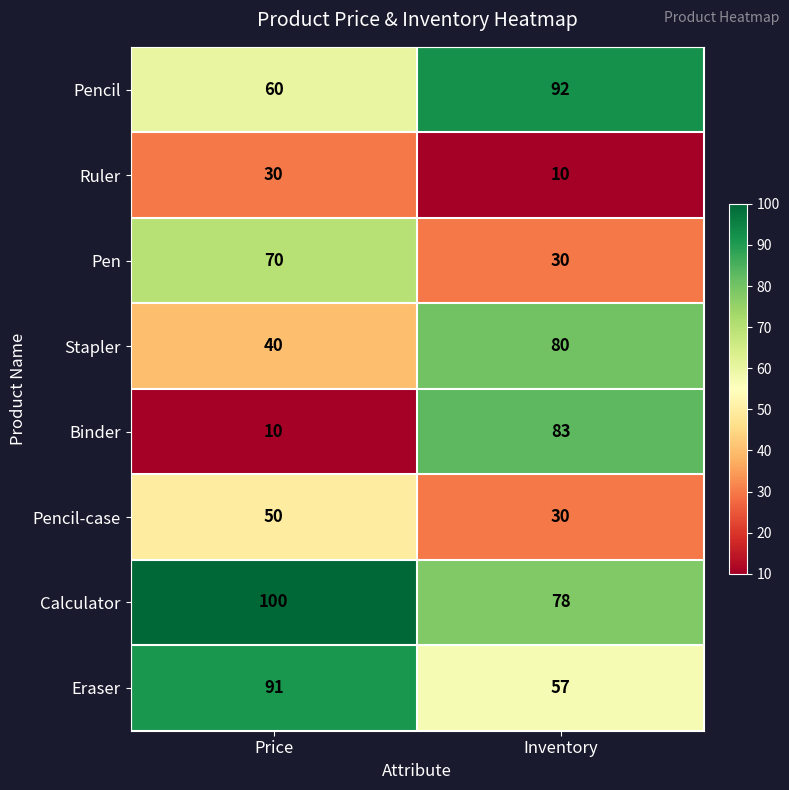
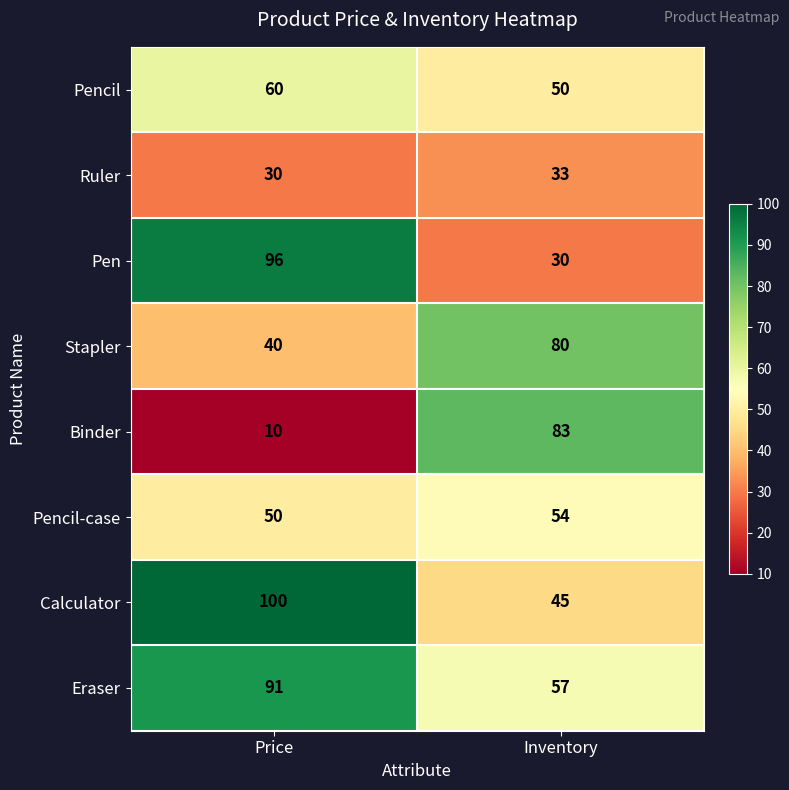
Pencil, Inventory: 92 -> 50
Ruler, Inventory: 10 -> 33
Pen, Price: 70 -> 96
Pencil-case, Inventory: 30 -> 54
Calculator, Inventory: 78 -> 45
